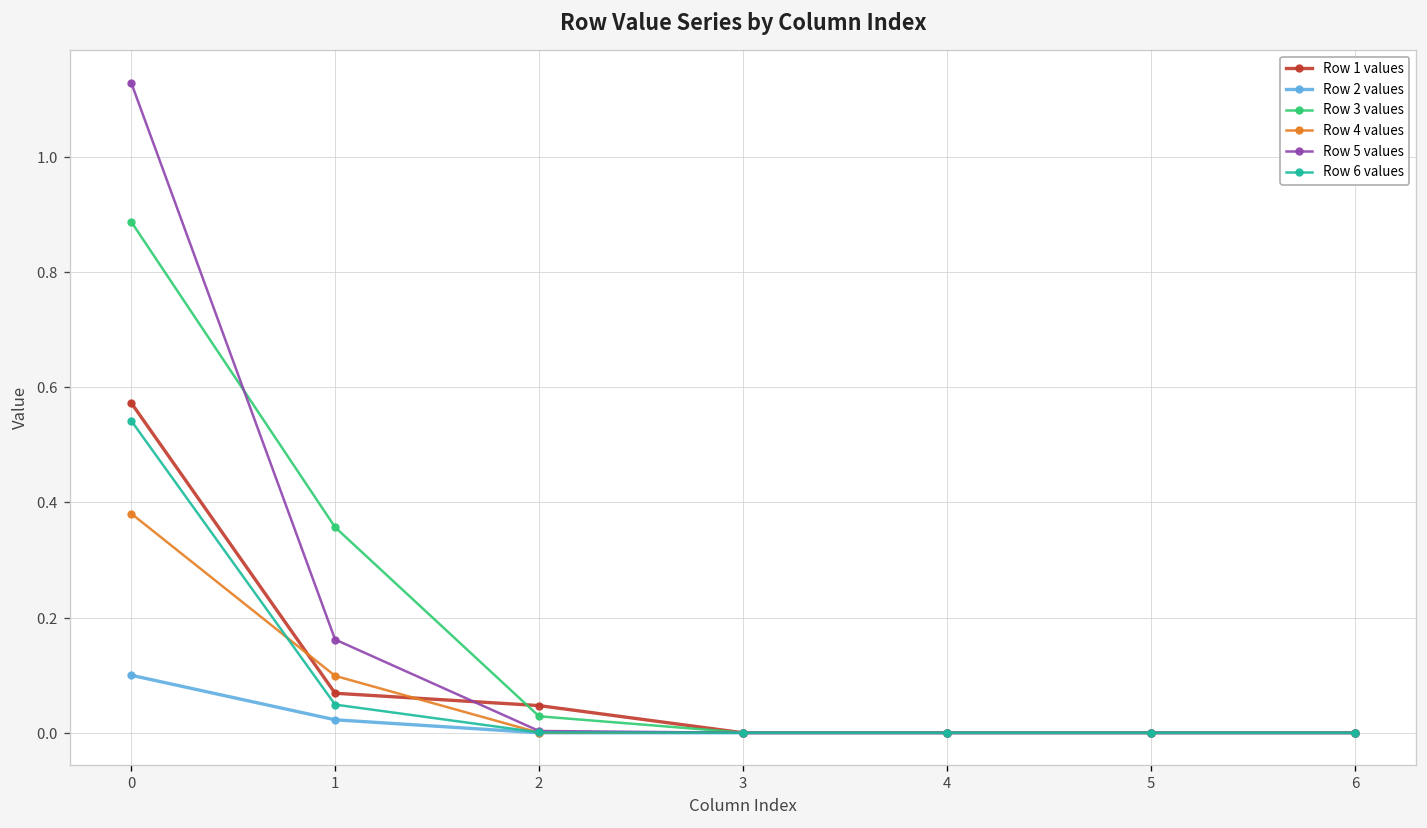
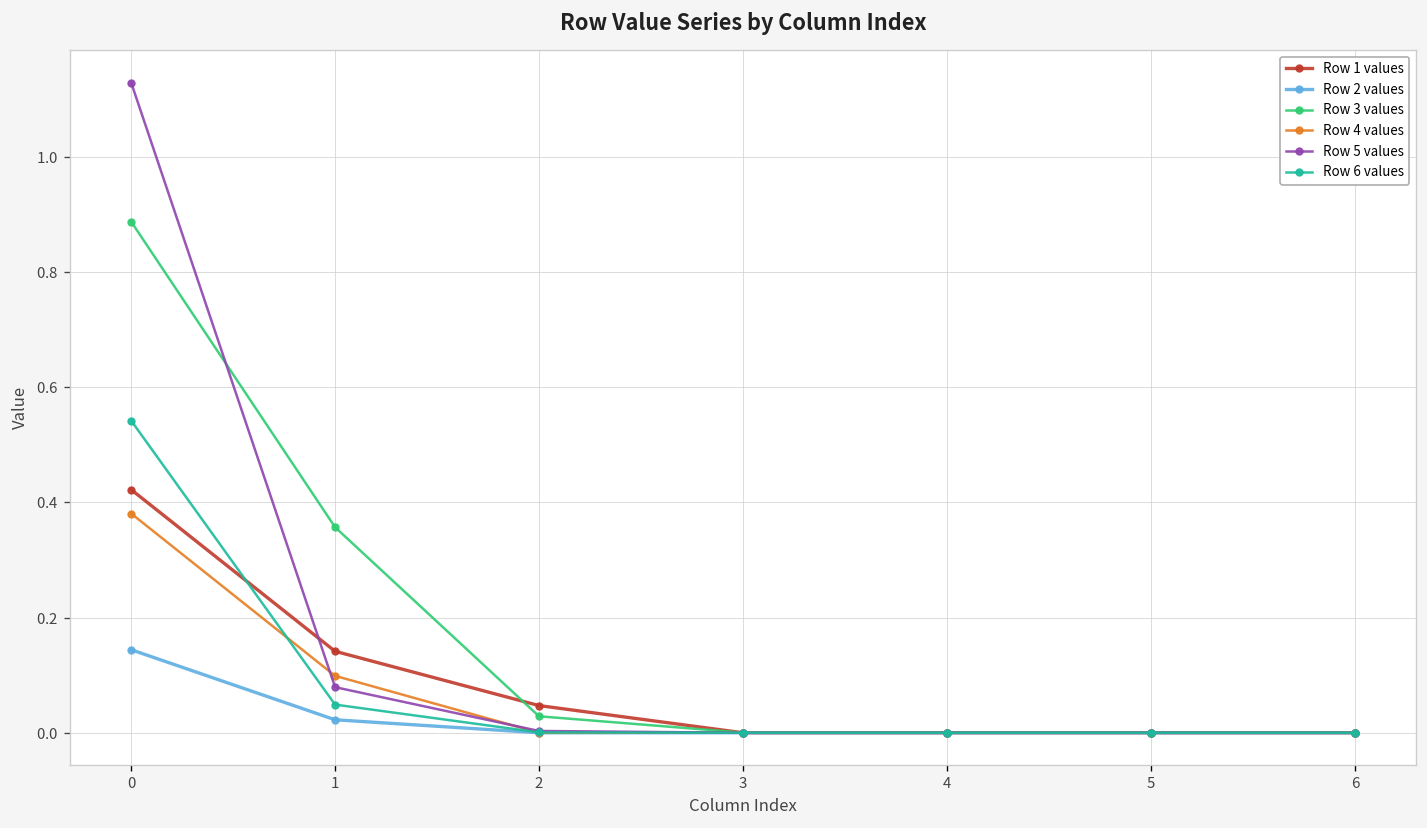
Row 1 values, 0: 0.57 -> 0.42
Row 2 values, 0: 0.10 -> 0.14
Row 1 values, 1: 0.07 -> 0.14
Row 5 values, 1: 0.16 -> 0.08
